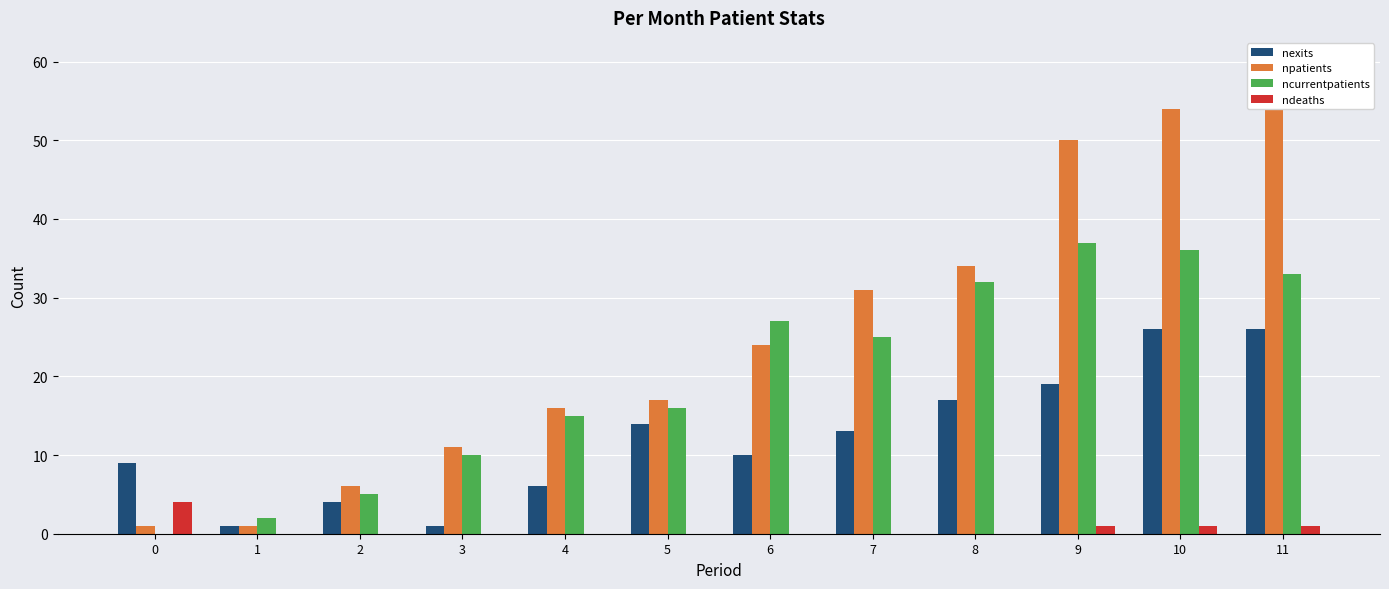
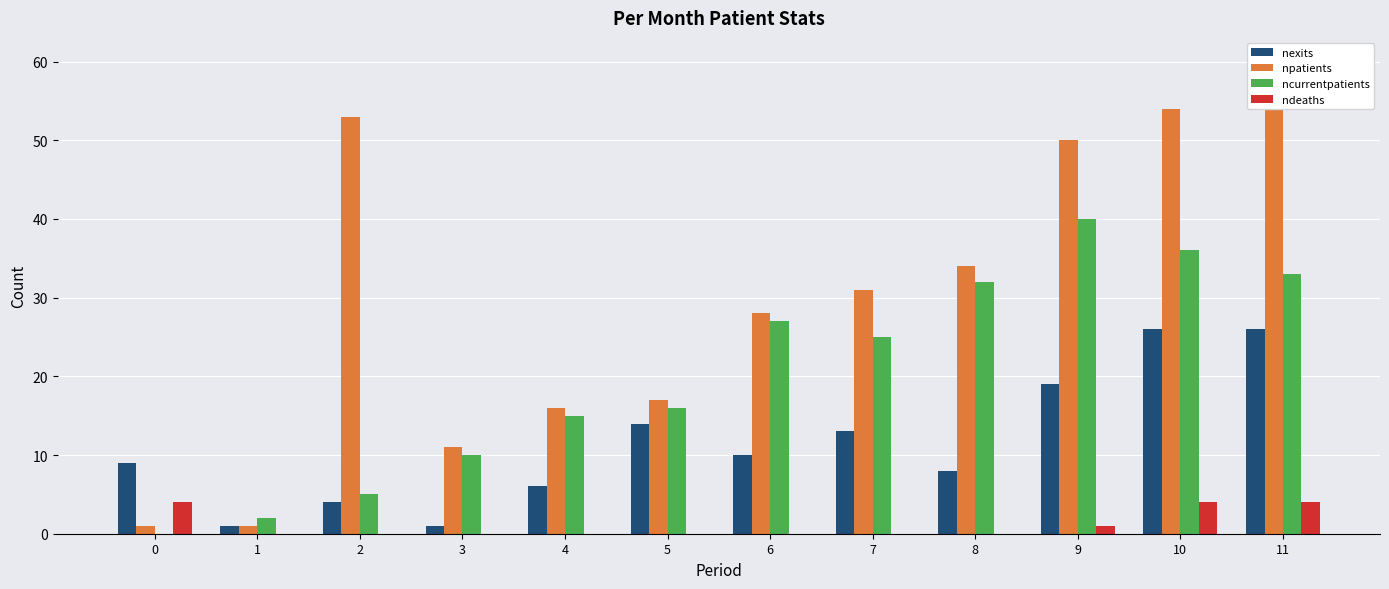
npatients, 2: 6 -> 53
npatients, 6: 24 -> 28
nexits, 8: 17 -> 8
ncurrentpatients, 9: 37 -> 40
ndeaths, 10: 1 -> 4
ndeaths, 11: 1 -> 4
